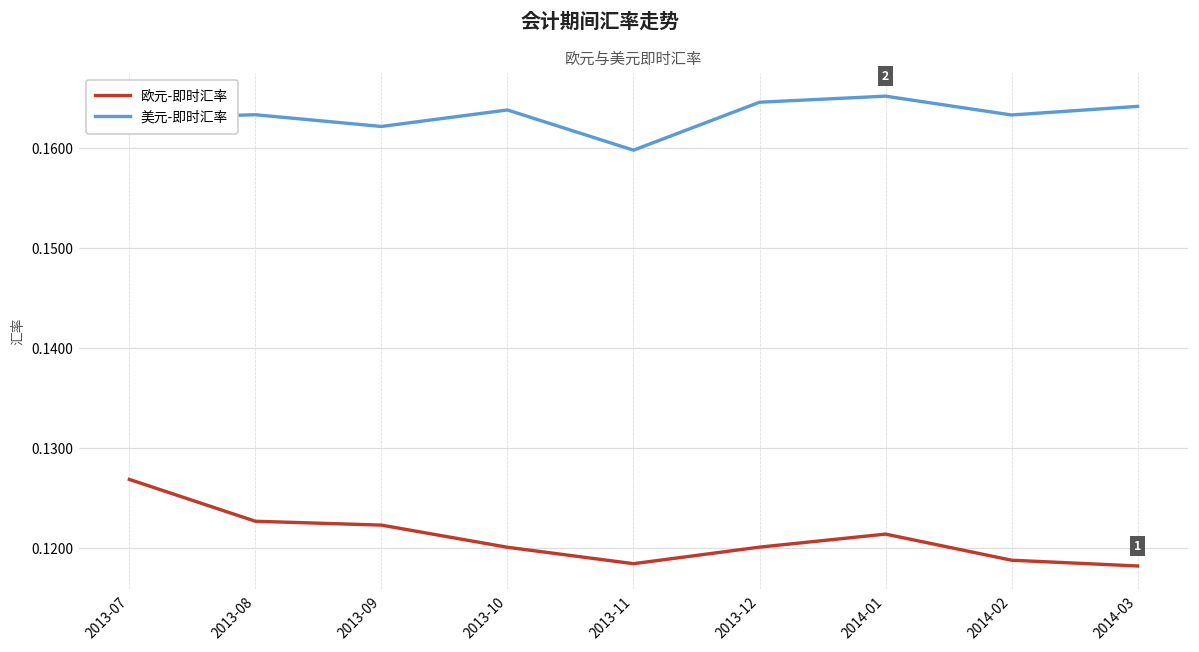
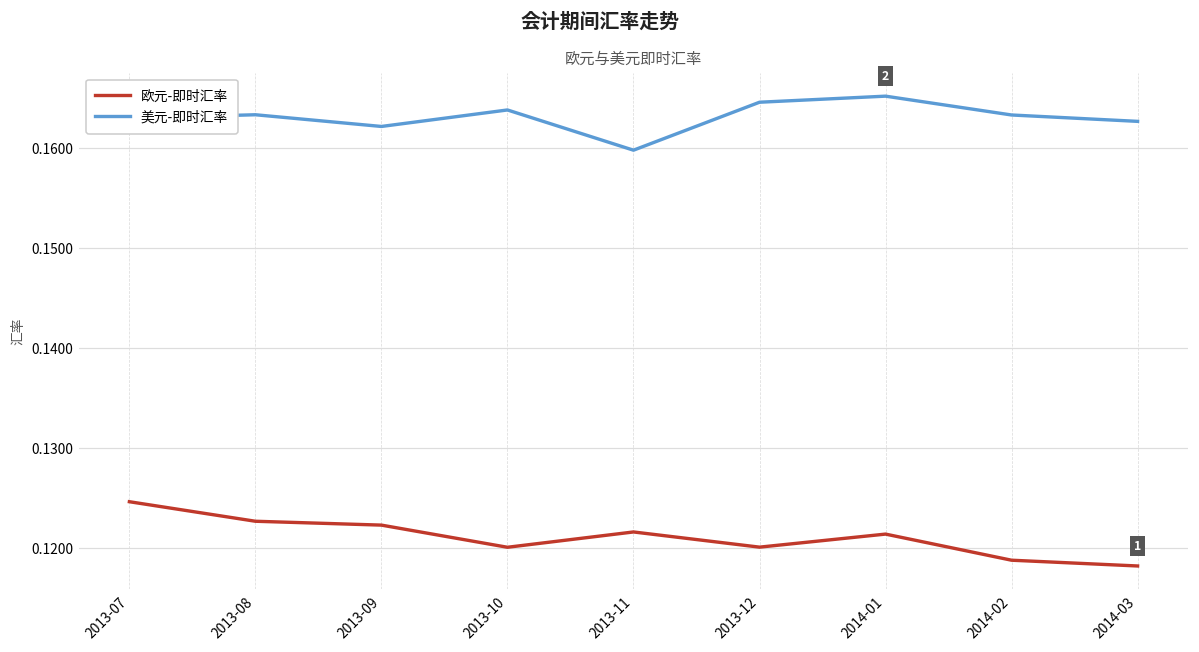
欧元-即时汇率, 2013-07: 0.127 -> 0.125
欧元-即时汇率, 2013-11: 0.118 -> 0.122
美元-即时汇率, 2014-03: 0.164 -> 0.163
